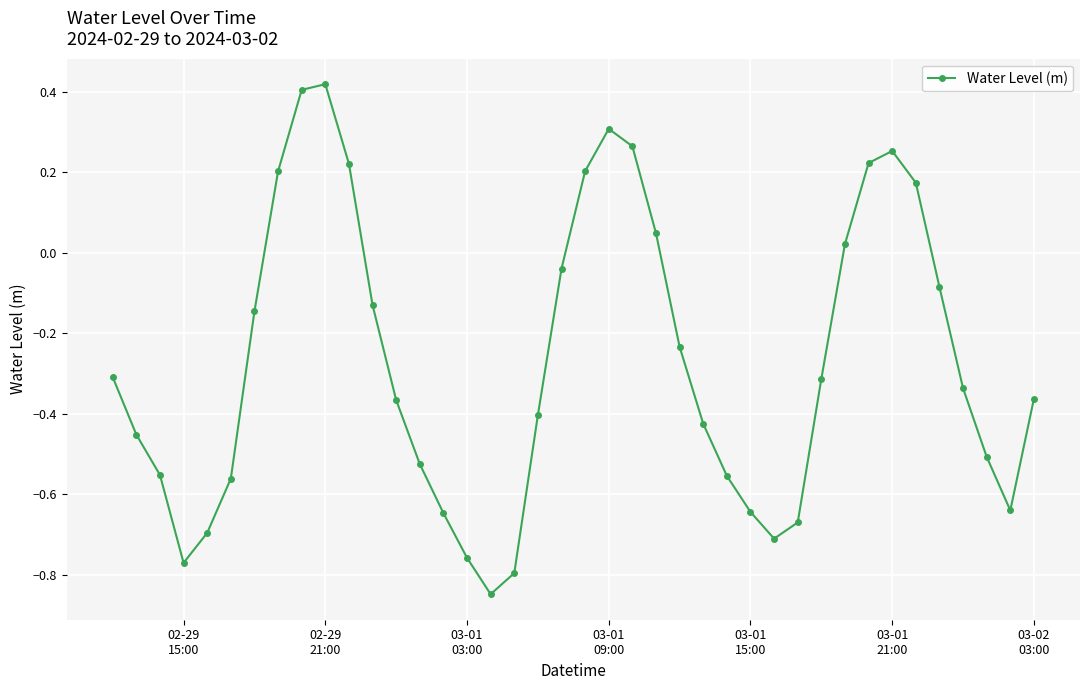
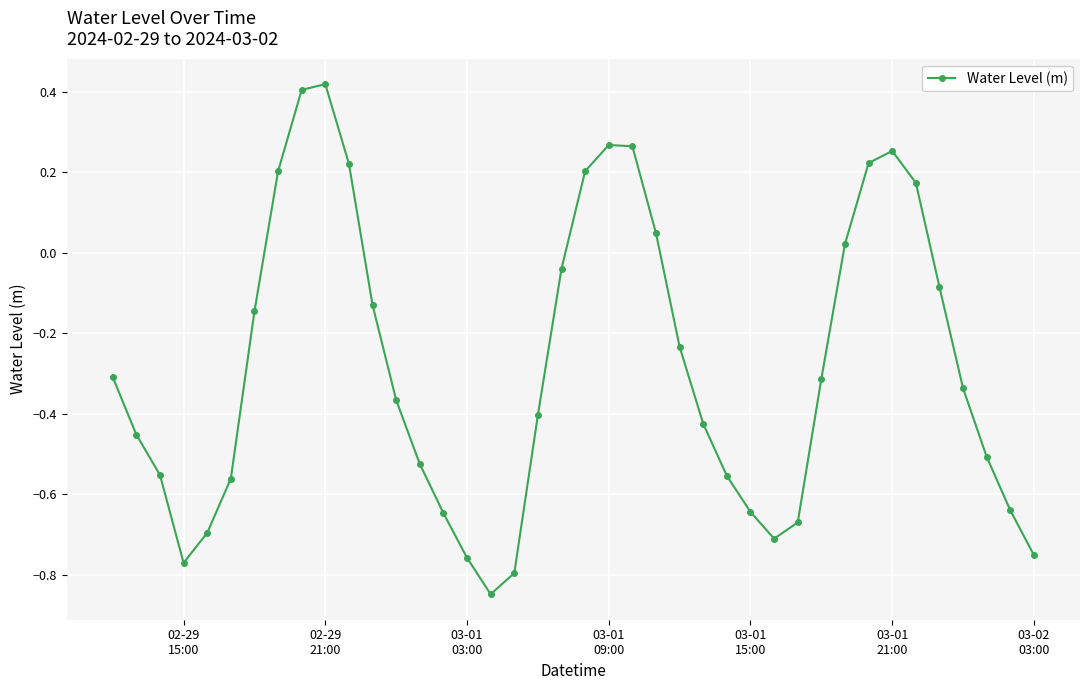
03-01 09:00: 0.31 -> 0.27
03-02 03:00: -0.36 -> -0.75
